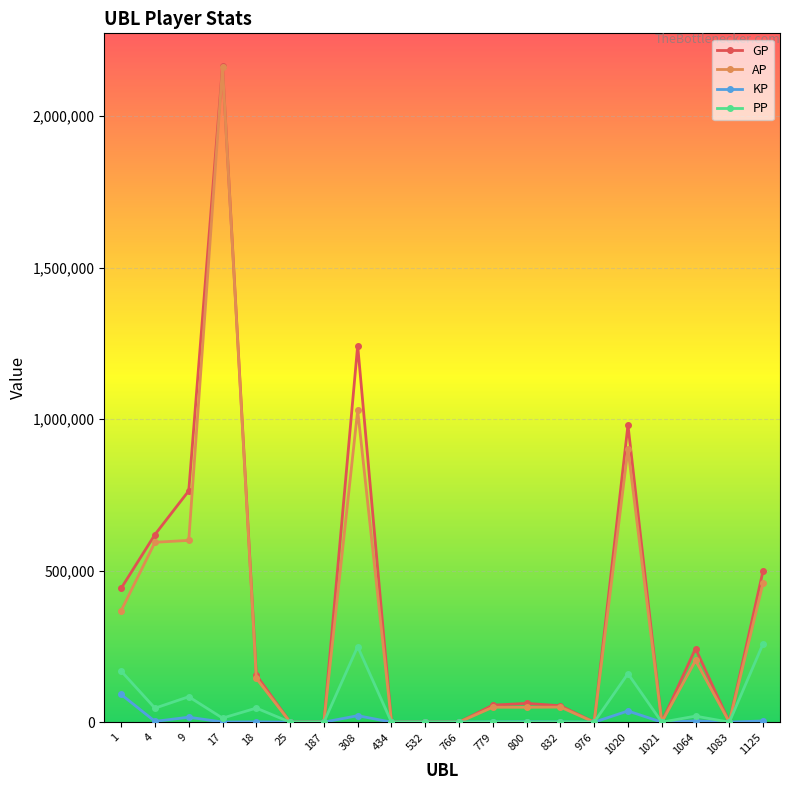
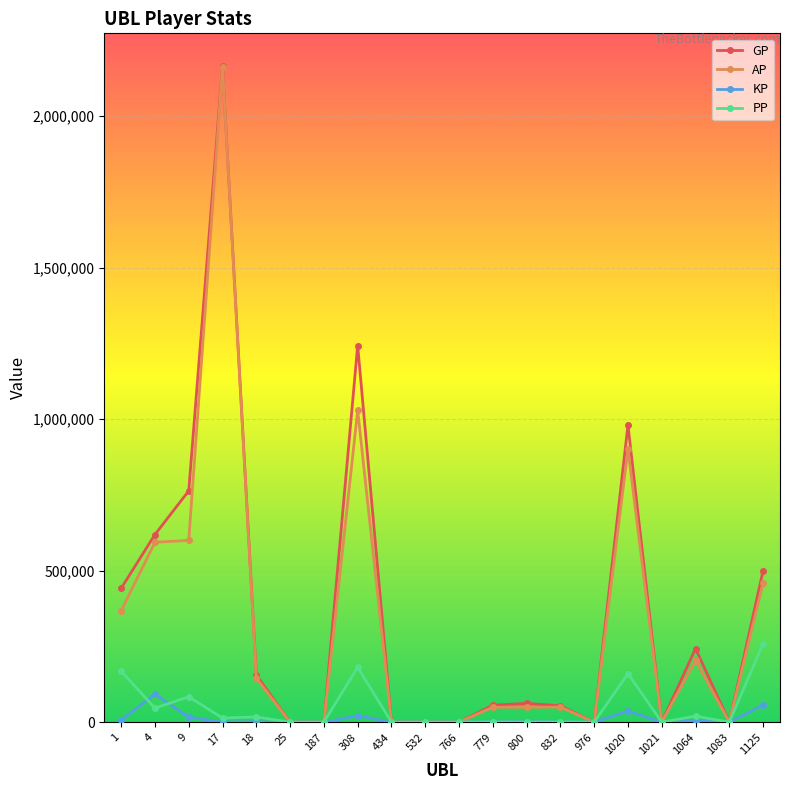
KP, 1: 90,000 -> 10,000
KP, 4: 0 -> 90,000
PP, 18: 50,000 -> 20,000
PP, 308: 250,000 -> 180,000
KP, 1125: 0 -> 60,000
